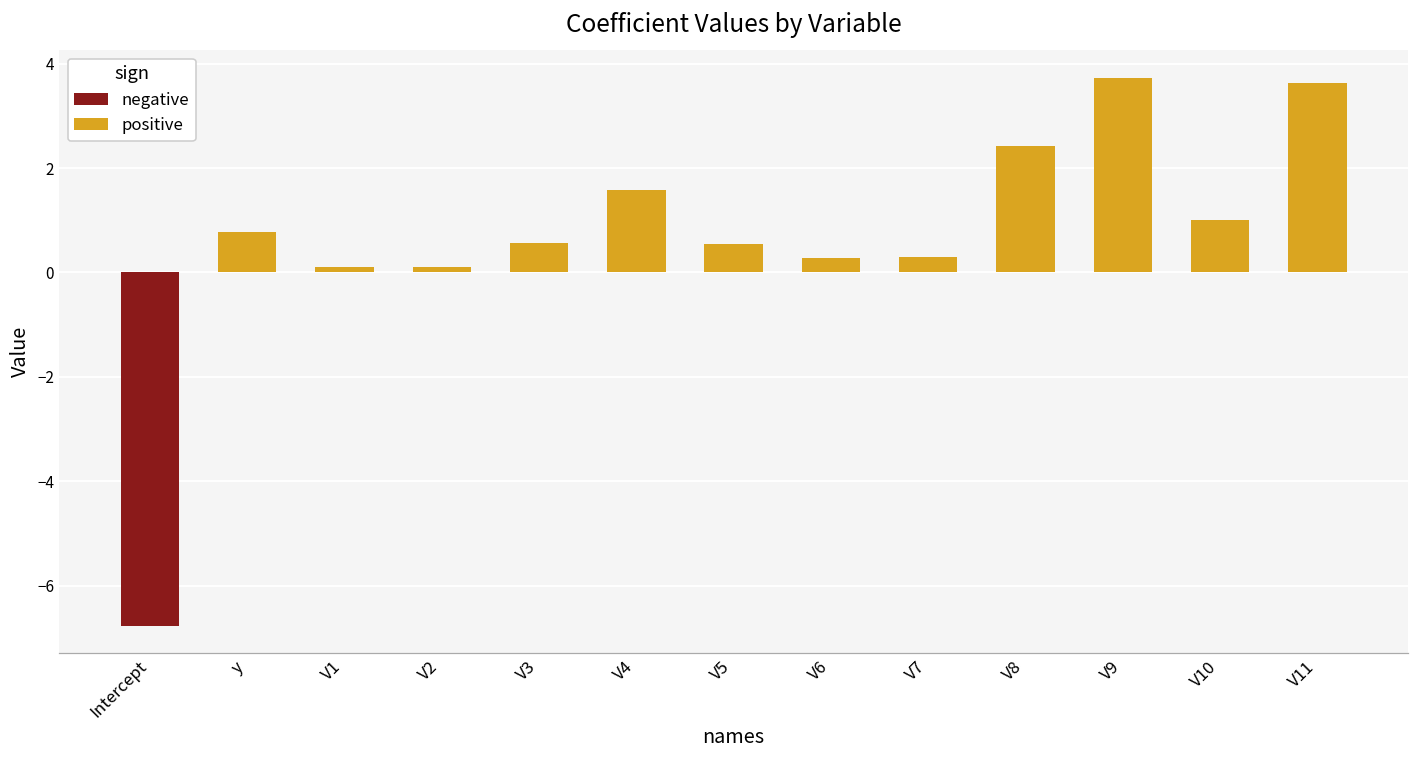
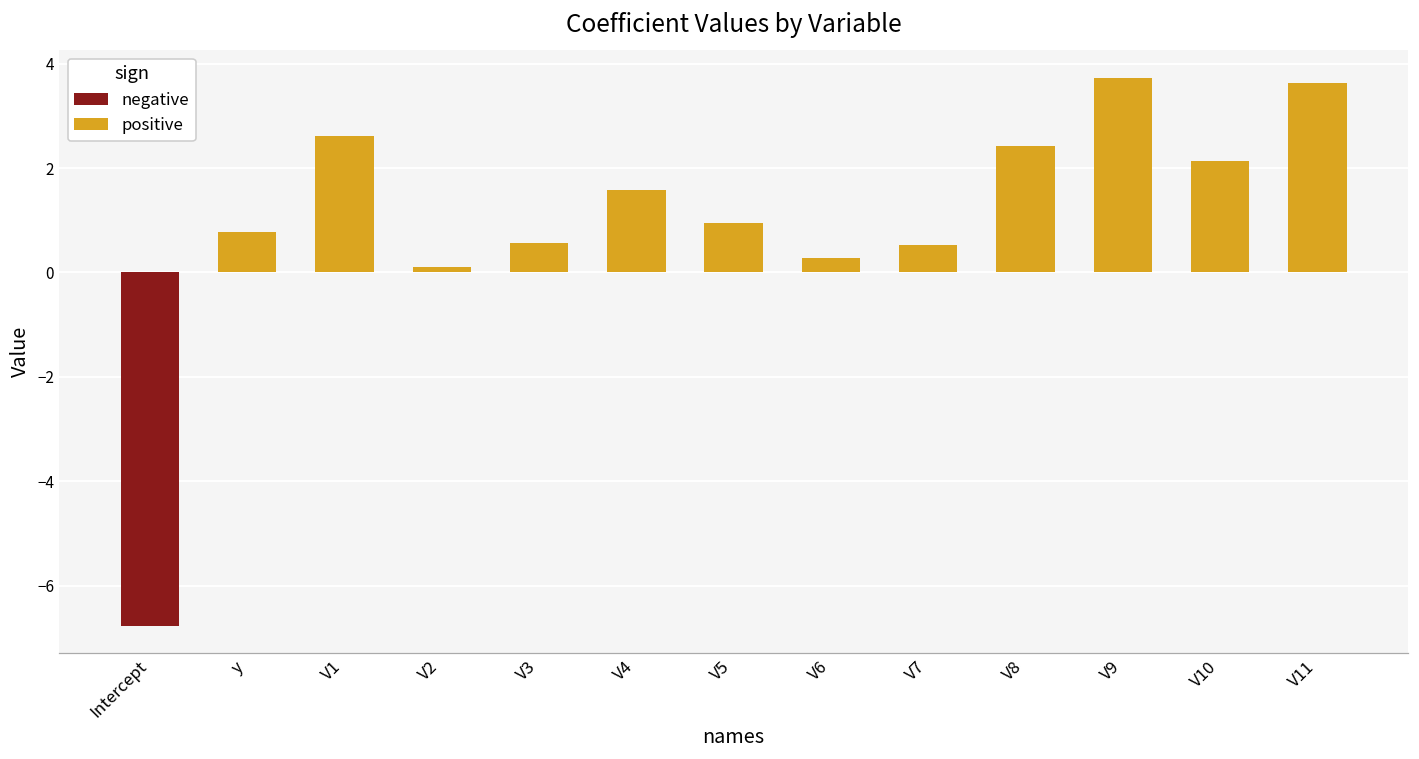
V1: 0.1 -> 2.6
V5: 0.5 -> 0.9
V7: 0.3 -> 0.5
V10: 1.0 -> 2.1
